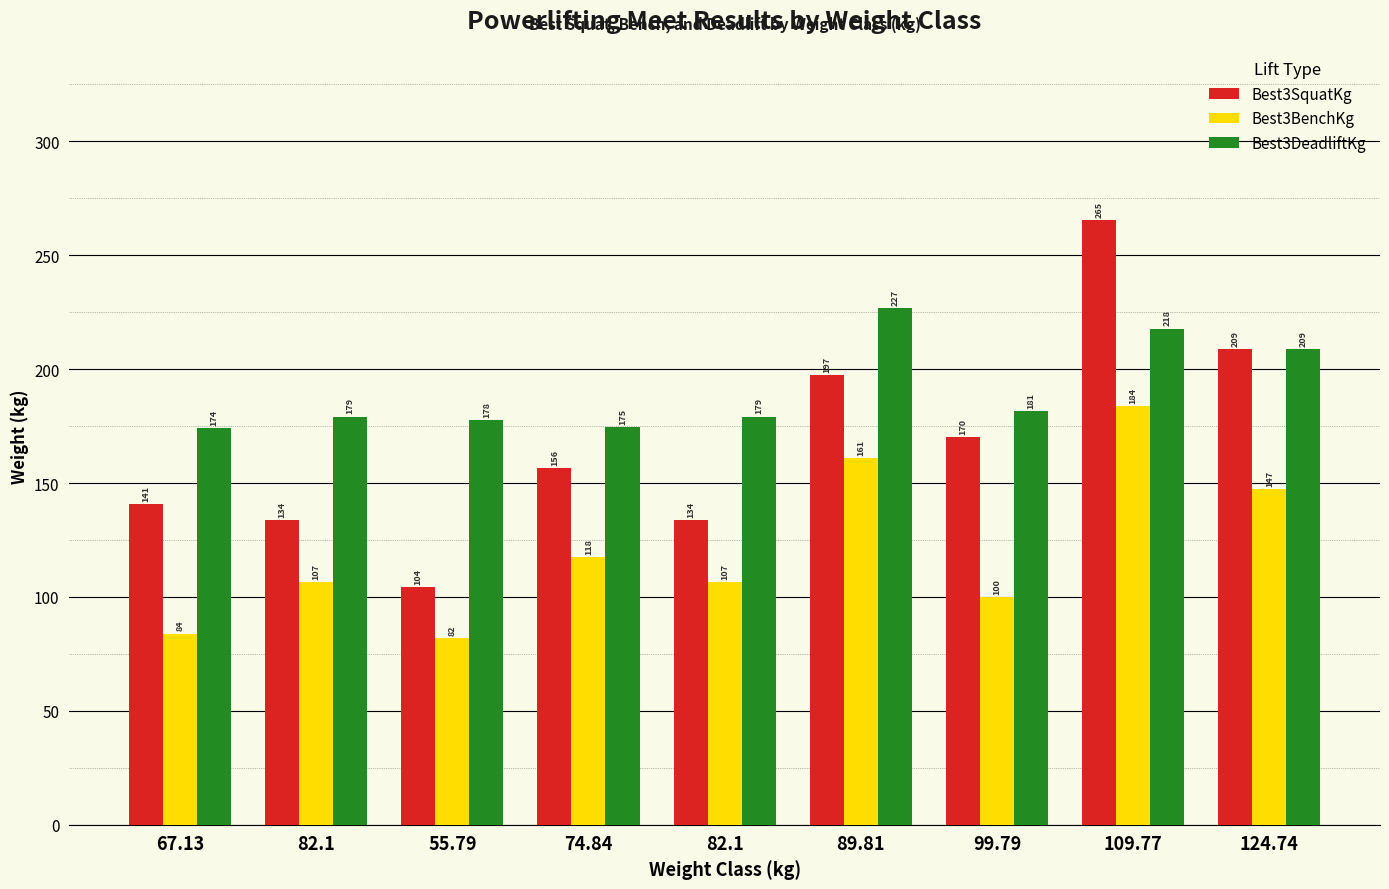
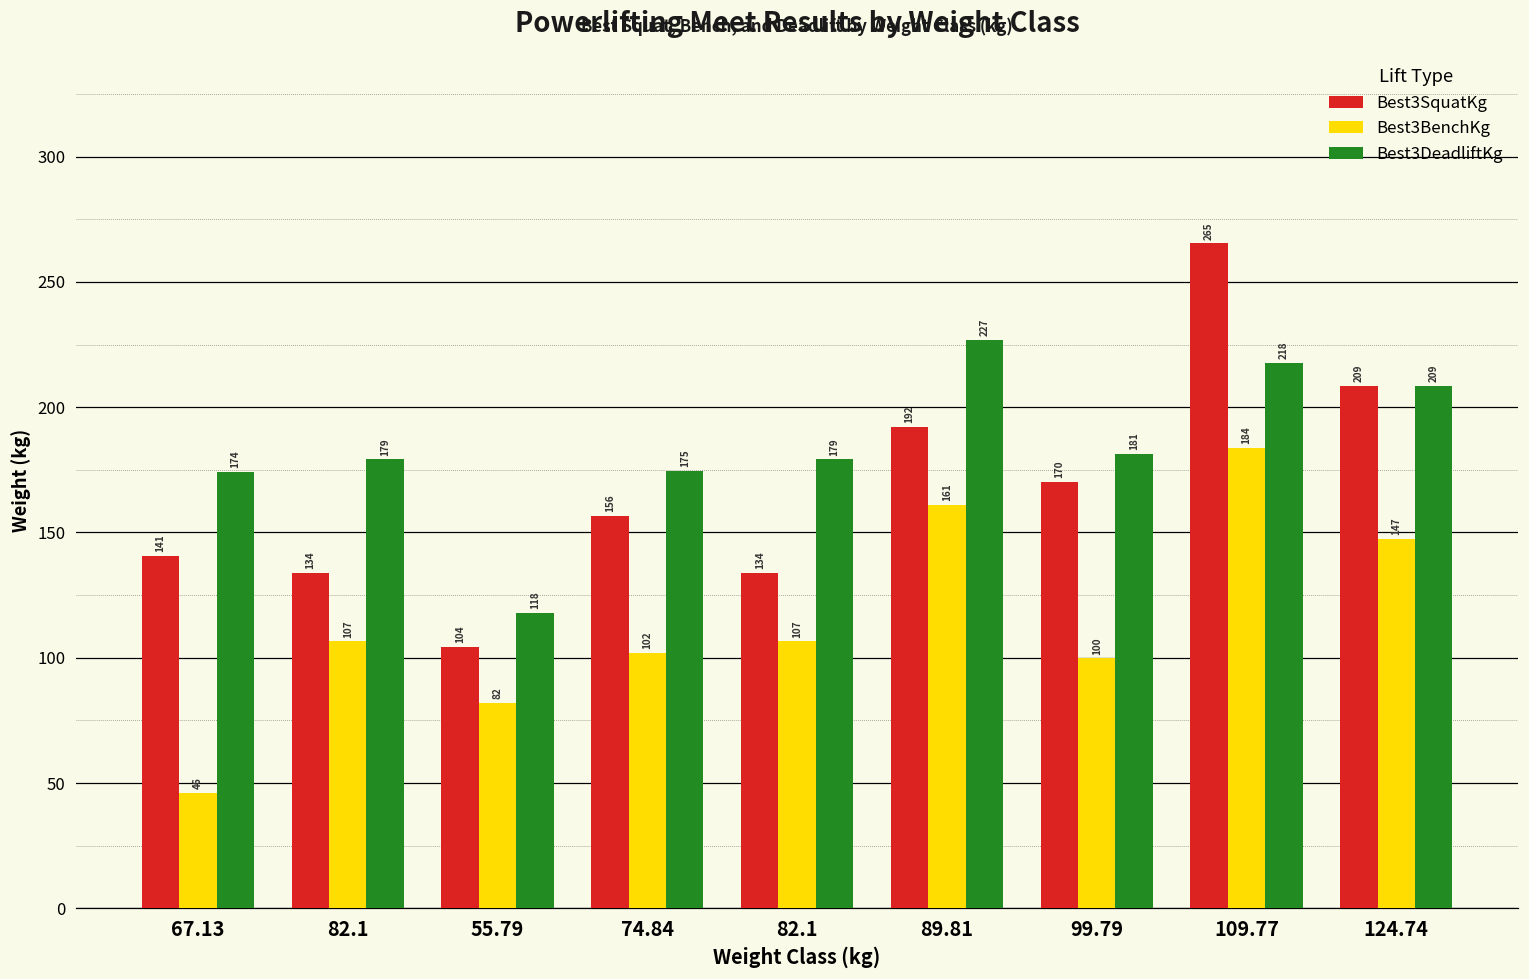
Best3BenchKg, 67.13: 84 -> 46
Best3DeadliftKg, 55.79: 178 -> 118
Best3BenchKg, 74.84: 118 -> 102
Best3SquatKg, 89.81: 197 -> 192
